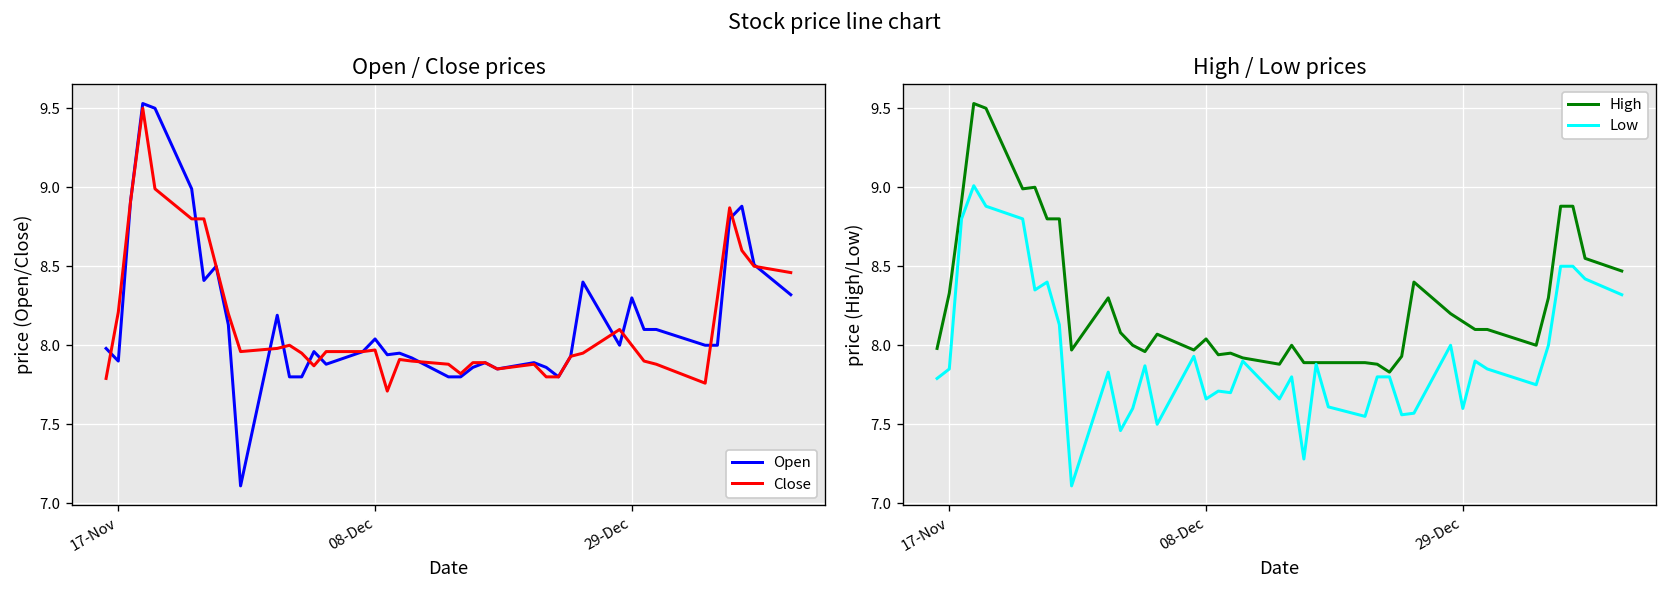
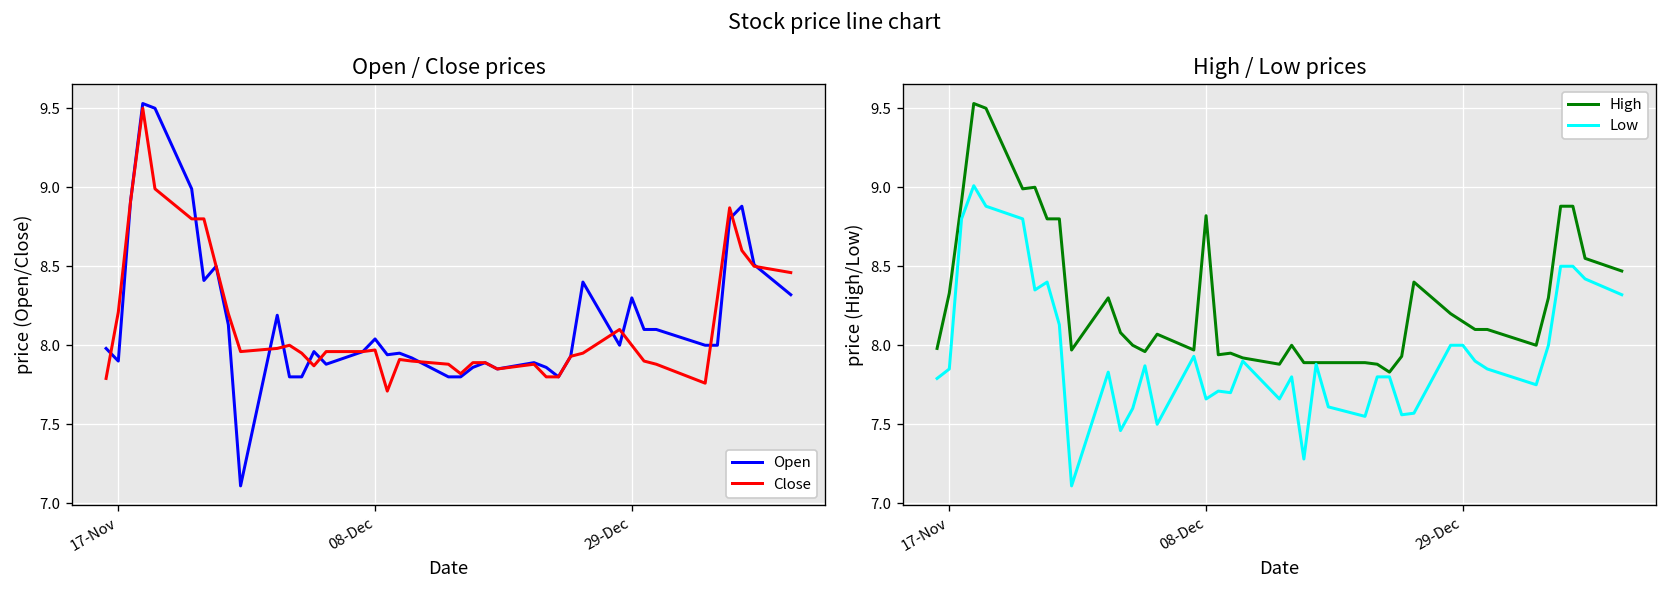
High / Low prices, High, 08-Dec: 8.04 -> 8.82
High / Low prices, Low, 29-Dec: 7.6 -> 8.0
